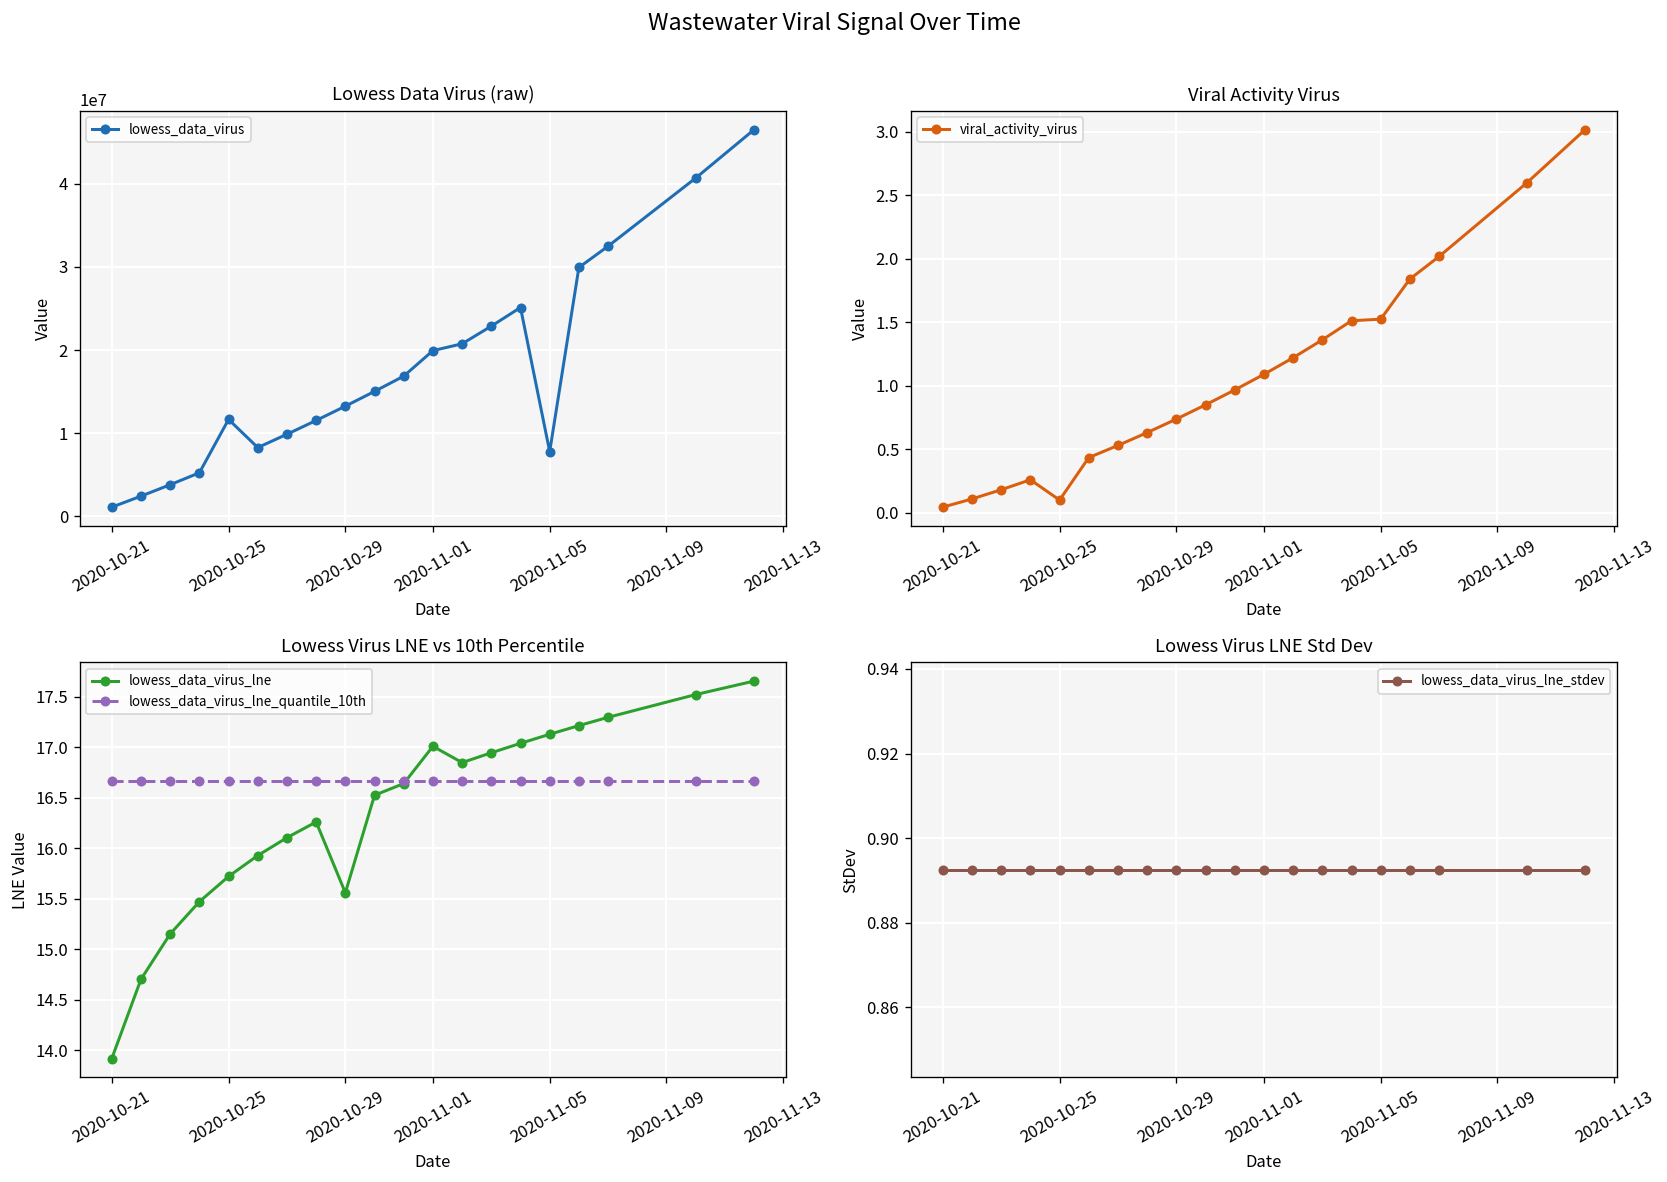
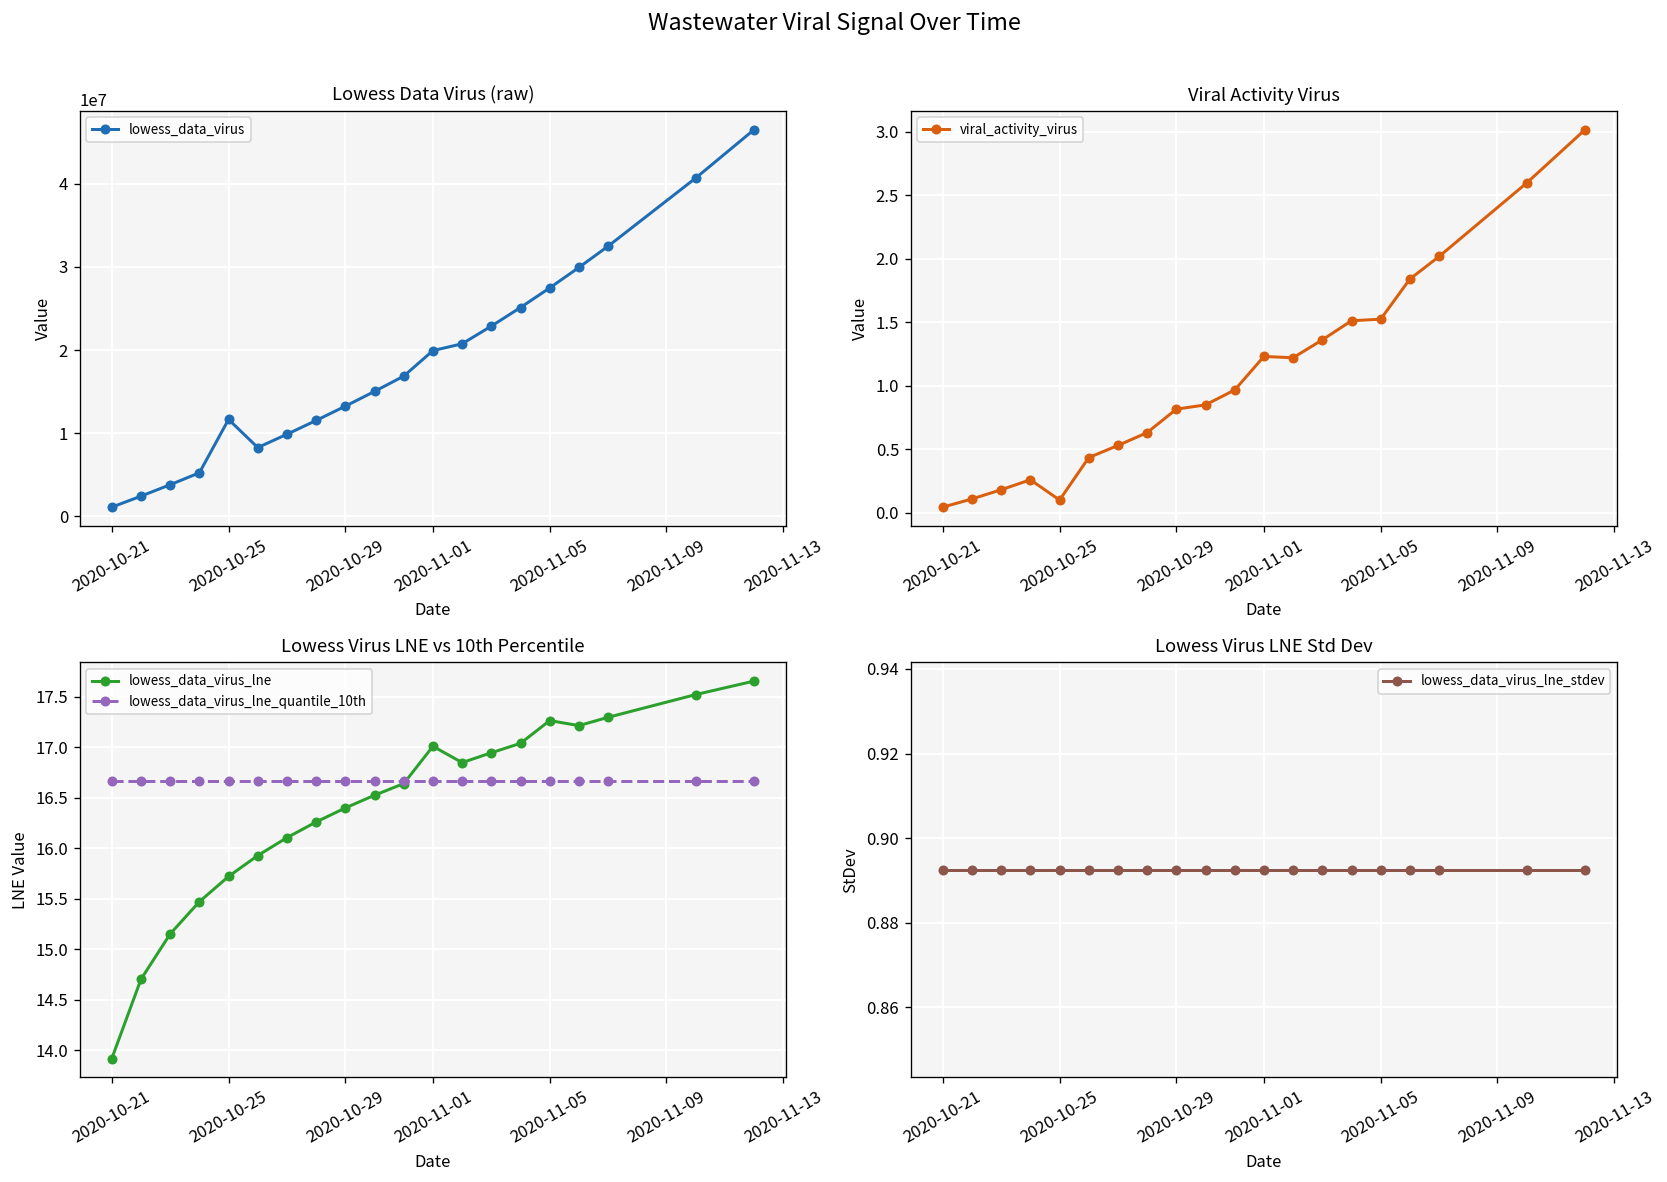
Lowess Data Virus (raw), 2020-11-05: 8000000 -> 27000000
Viral Activity Virus, 2020-10-29: 0.74 -> 0.82
Viral Activity Virus, 2020-11-01: 1.09 -> 1.23
Lowess Virus LNE vs 10th Percentile, lowess_data_virus_lne, 2020-10-29: 15.6 -> 16.4
Lowess Virus LNE vs 10th Percentile, lowess_data_virus_lne, 2020-11-05: 17.1 -> 17.3
